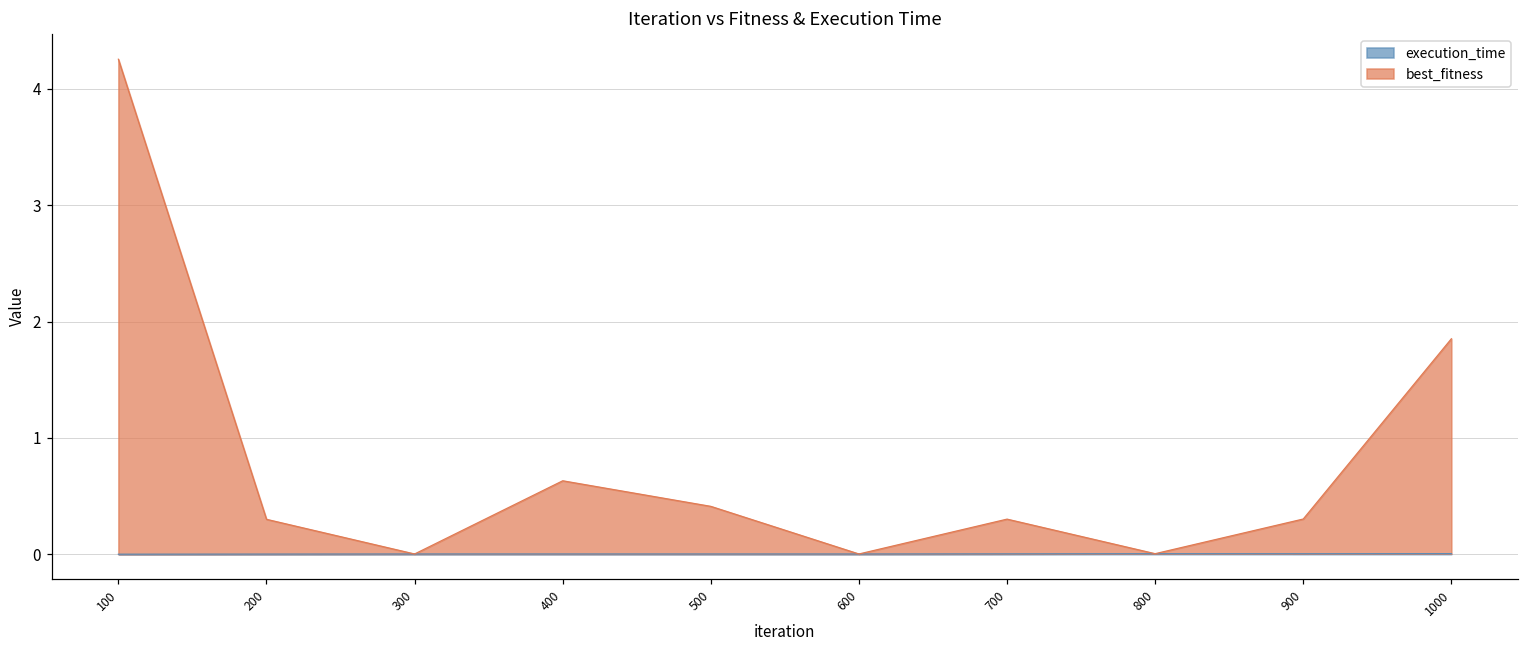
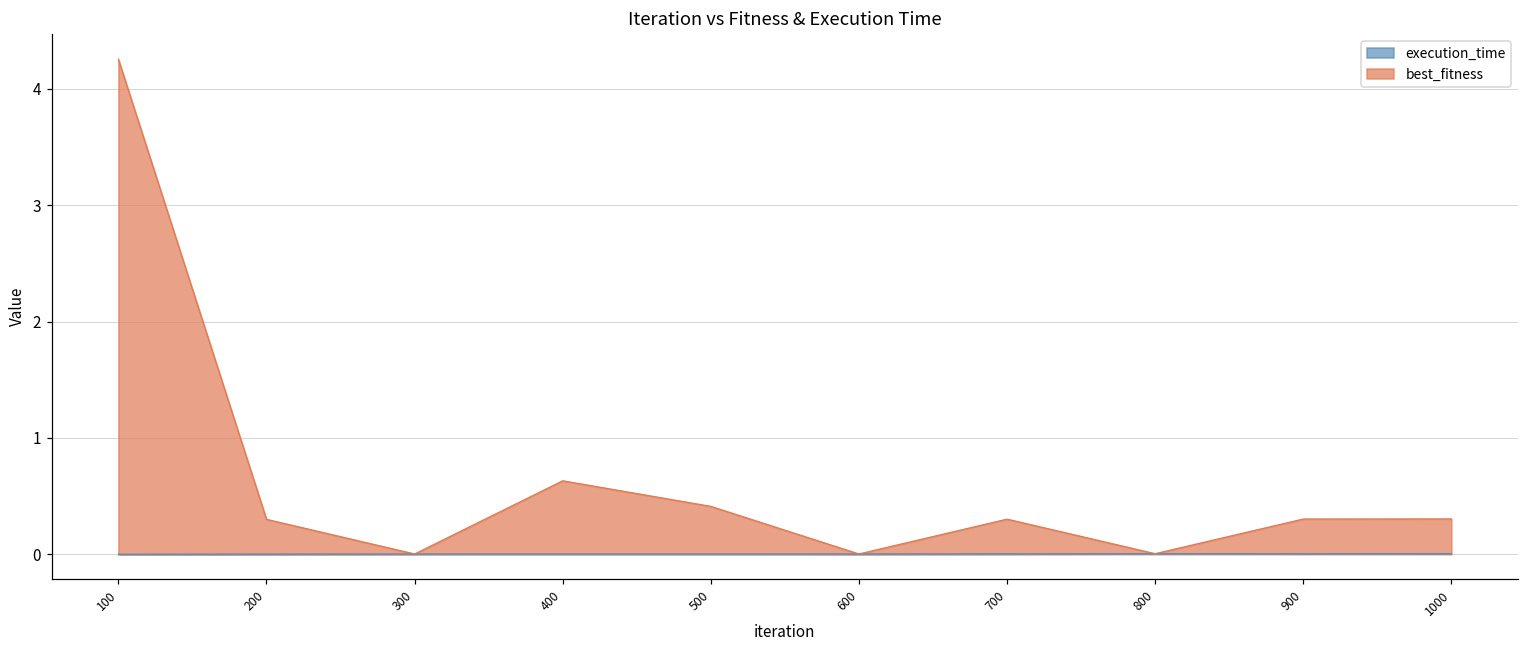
best_fitness, 1000: 1.85 -> 0.30
